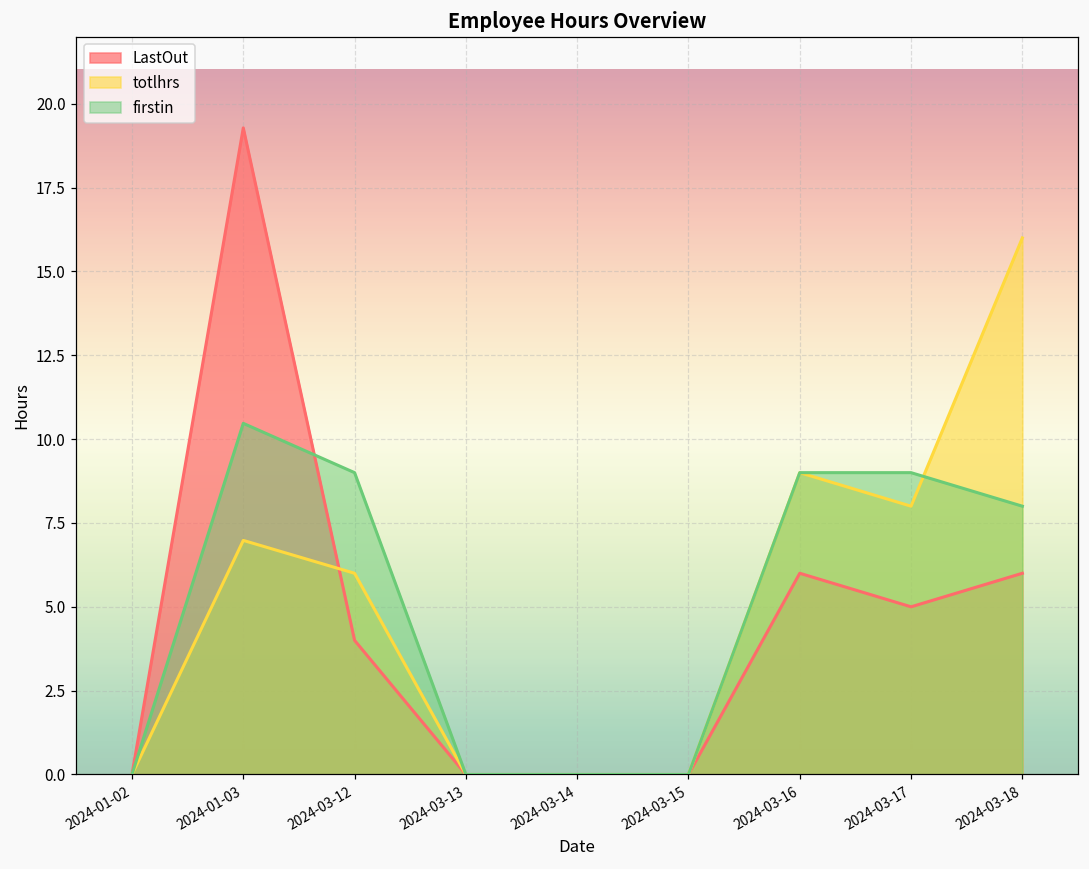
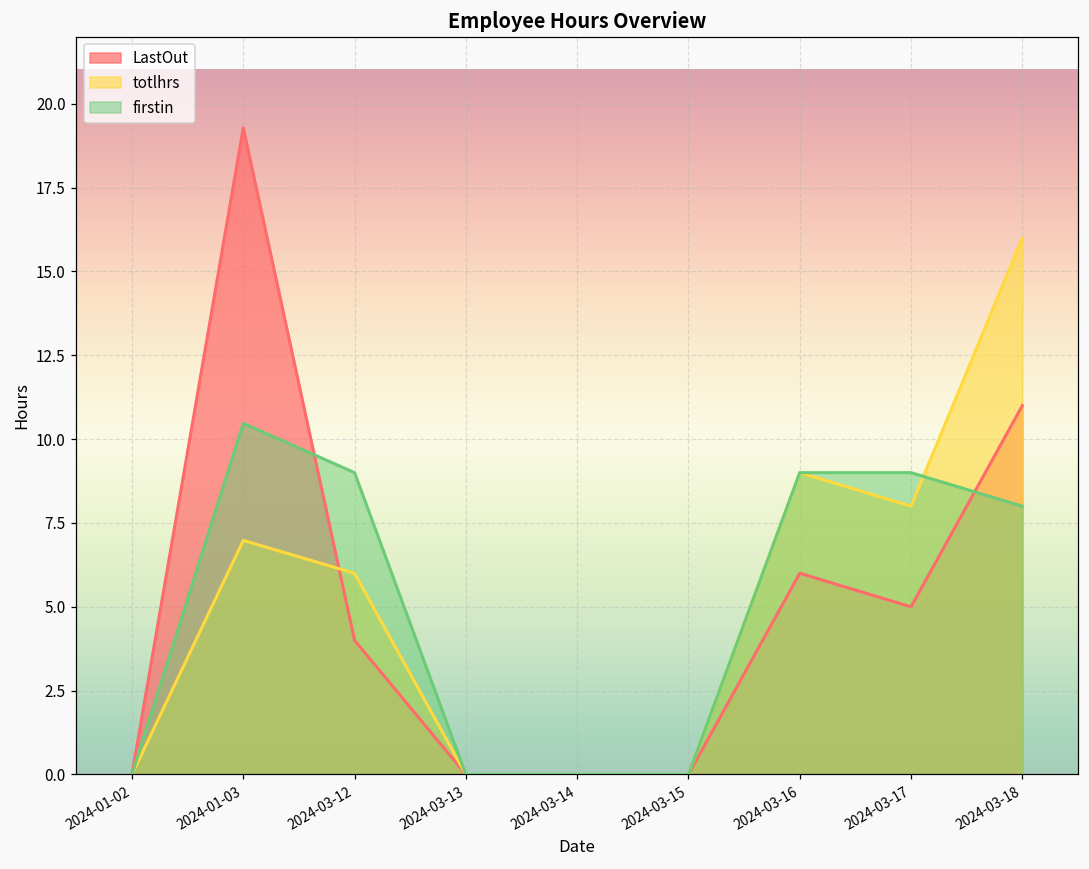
LastOut, 2024-03-18: 6 -> 11
